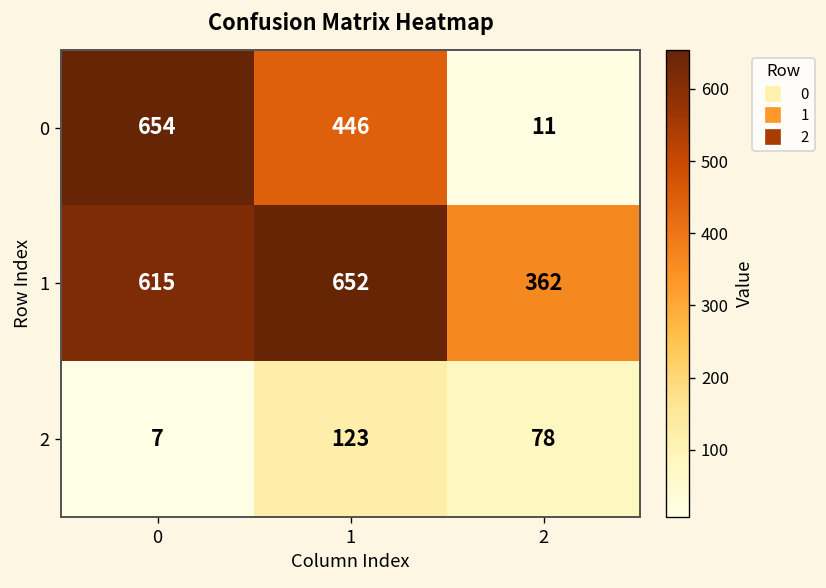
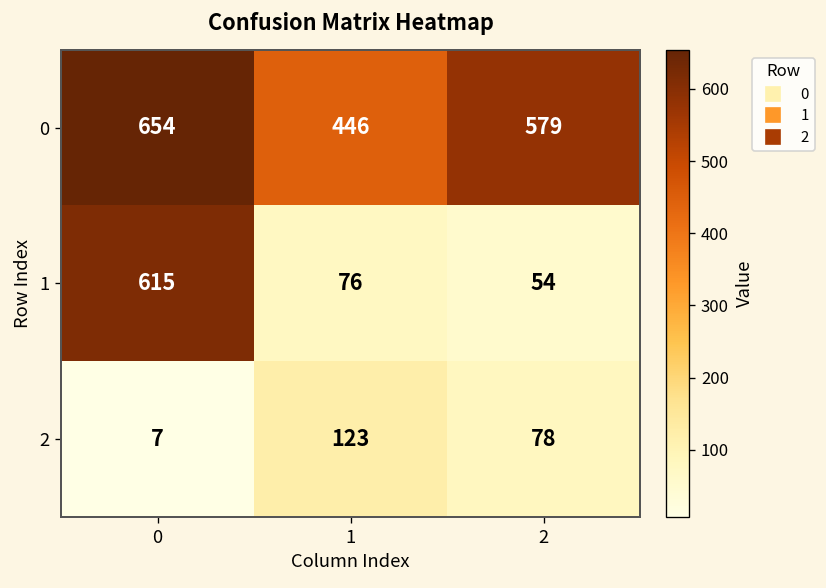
0, 2: 11 -> 579
1, 1: 652 -> 76
1, 2: 362 -> 54
